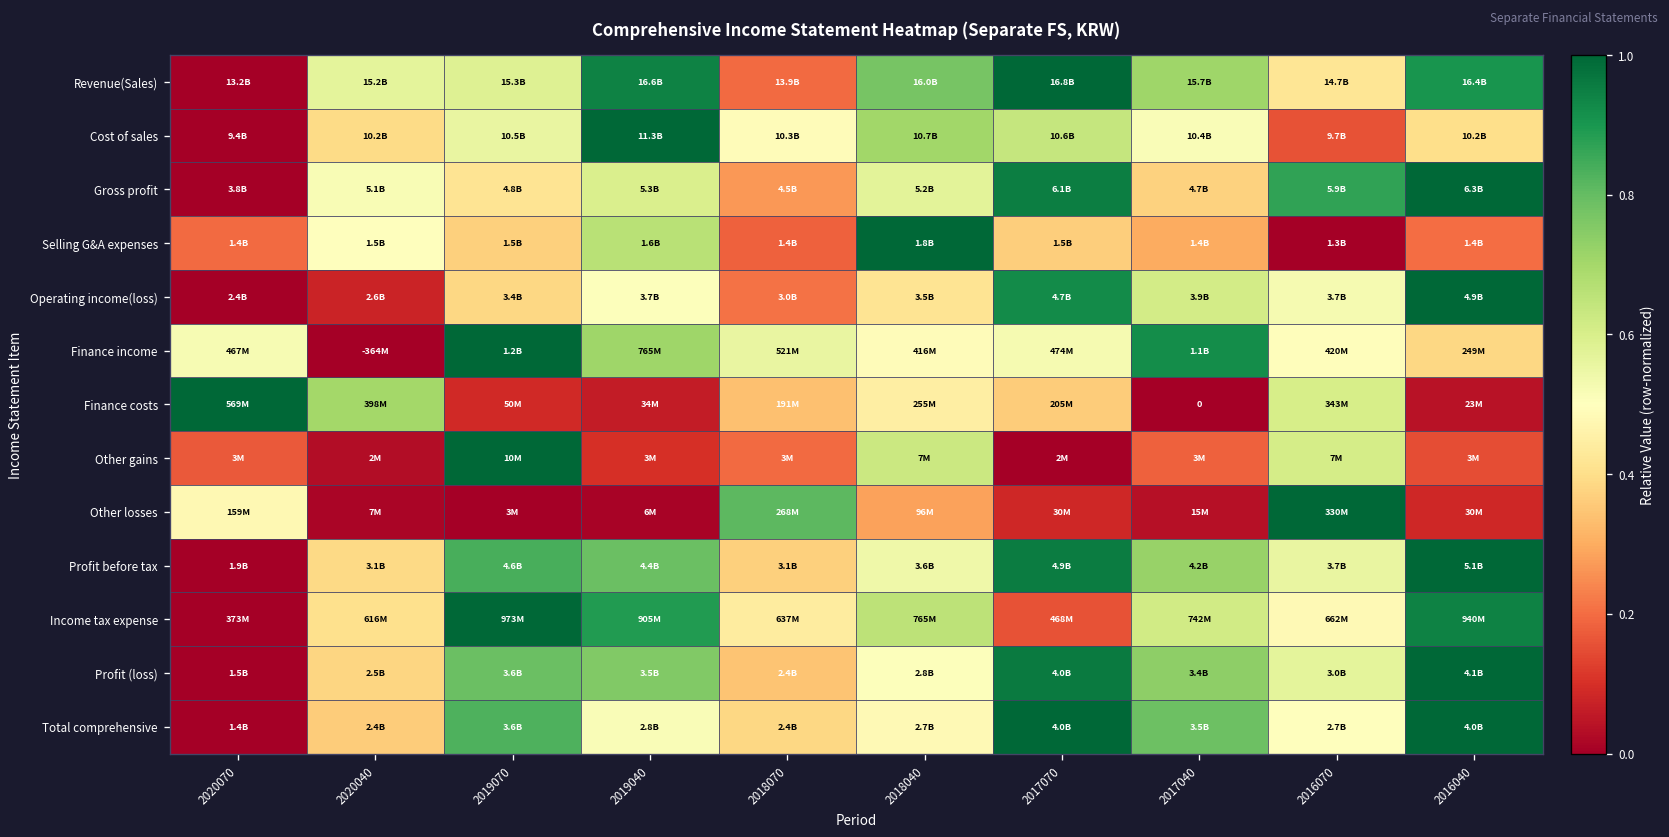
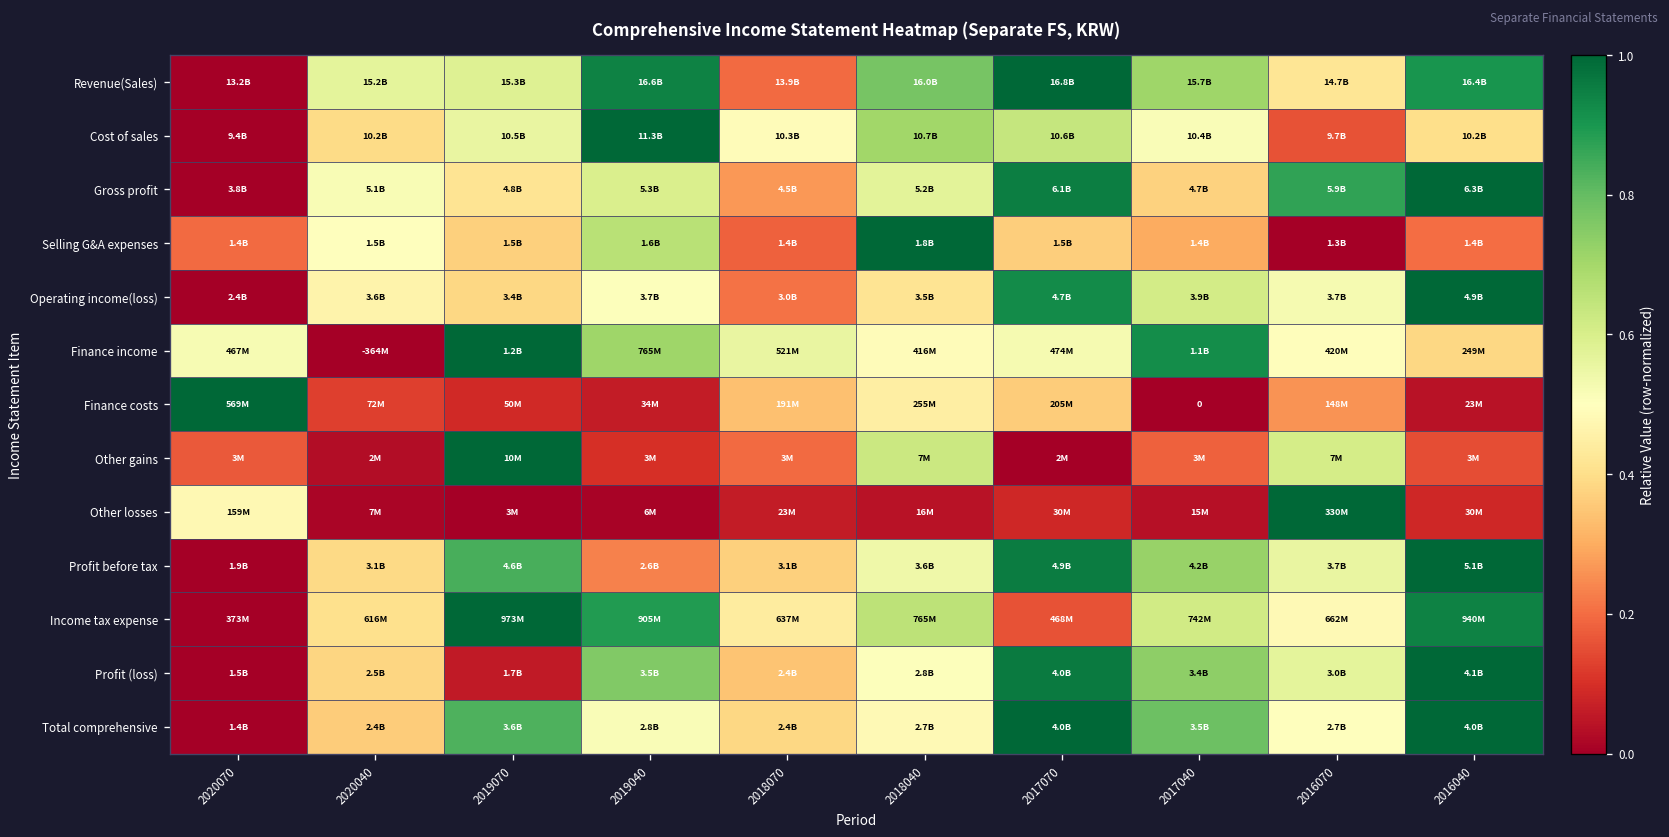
Operating income(loss), 2020040: 2.6B -> 3.6B
Finance costs, 2020040: 398M -> 72M
Finance costs, 2016070: 343M -> 148M
Other losses, 2018070: 268M -> 23M
Other losses, 2018040: 96M -> 16M
Profit before tax, 2019040: 4.4B -> 2.6B
Profit (loss), 2019070: 3.6B -> 1.7B
